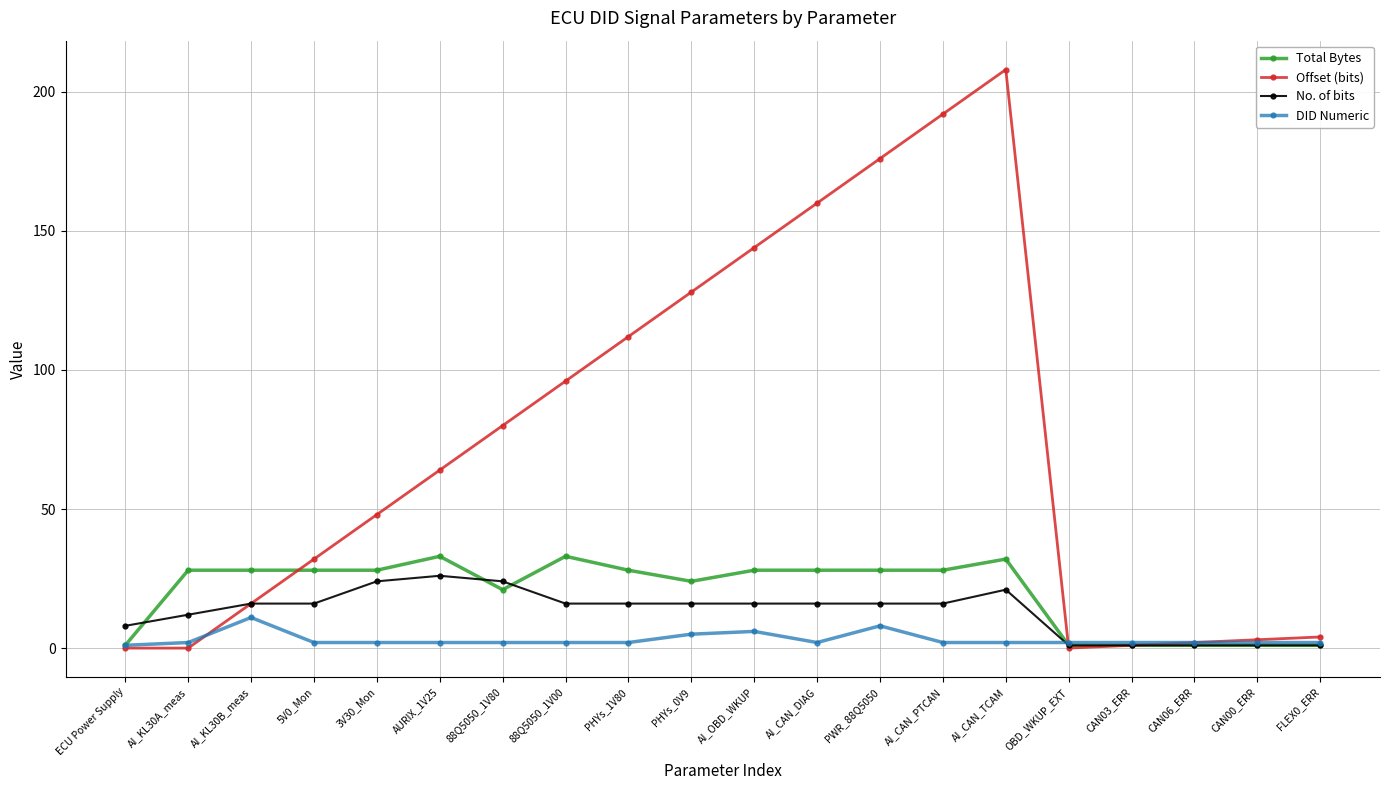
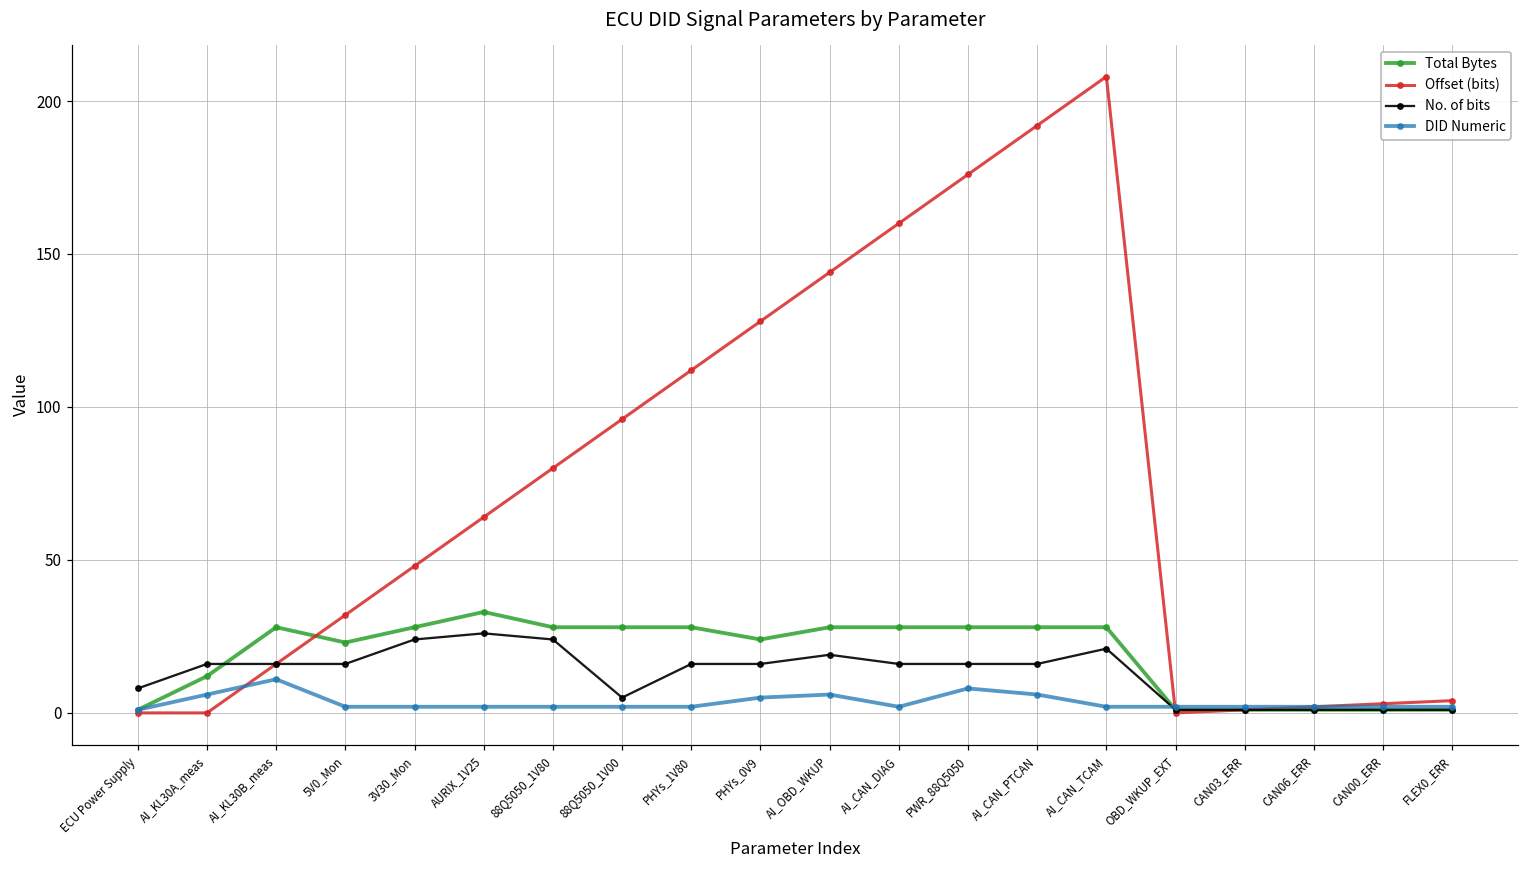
Total Bytes, AI_KL30A_meas: 28 -> 12
No. of bits, AI_KL30A_meas: 12 -> 16
DID Numeric, AI_KL30A_meas: 2 -> 6
Total Bytes, 5V0_Mon: 28 -> 23
Total Bytes, 88Q5050_1V80: 21 -> 28
Total Bytes, 88Q5050_1V00: 33 -> 28
No. of bits, 88Q5050_1V00: 16 -> 5
No. of bits, AI_OBD_WKUP: 16 -> 19
DID Numeric, AI_CAN_PTCAN: 2 -> 6
Total Bytes, AI_CAN_TCAM: 32 -> 28
